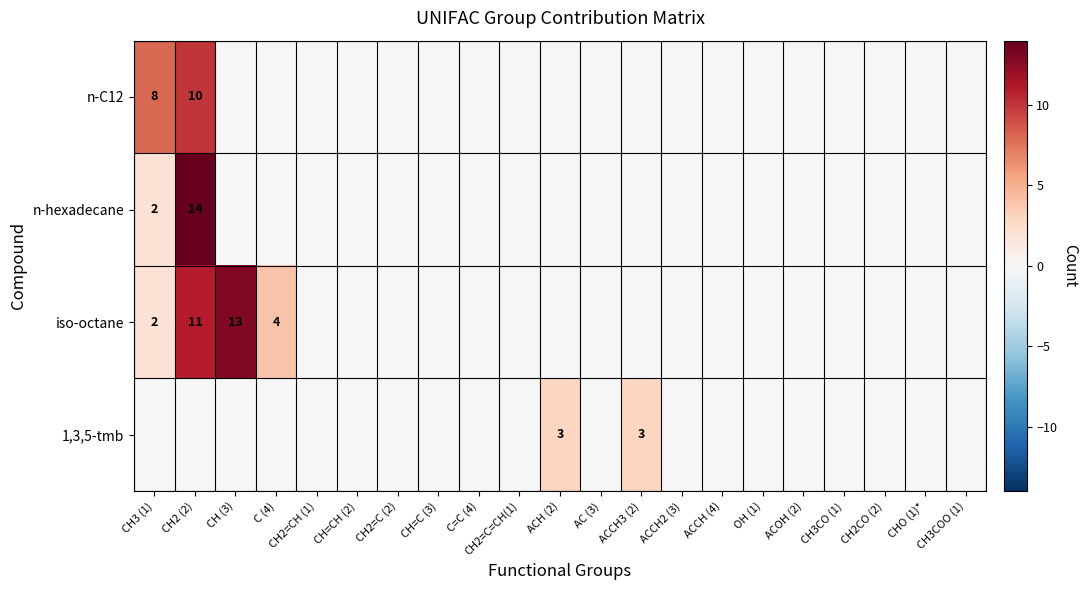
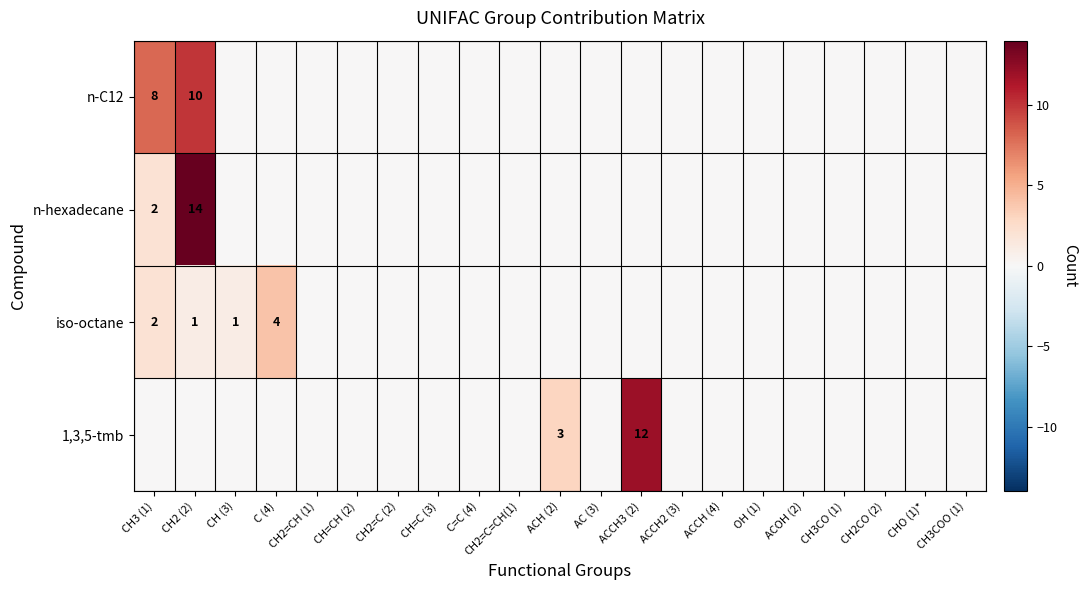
iso-octane, CH2 (2): 11 -> 1
iso-octane, CH (3): 13 -> 1
1,3,5-tmb, ACCH3 (2): 3 -> 12
